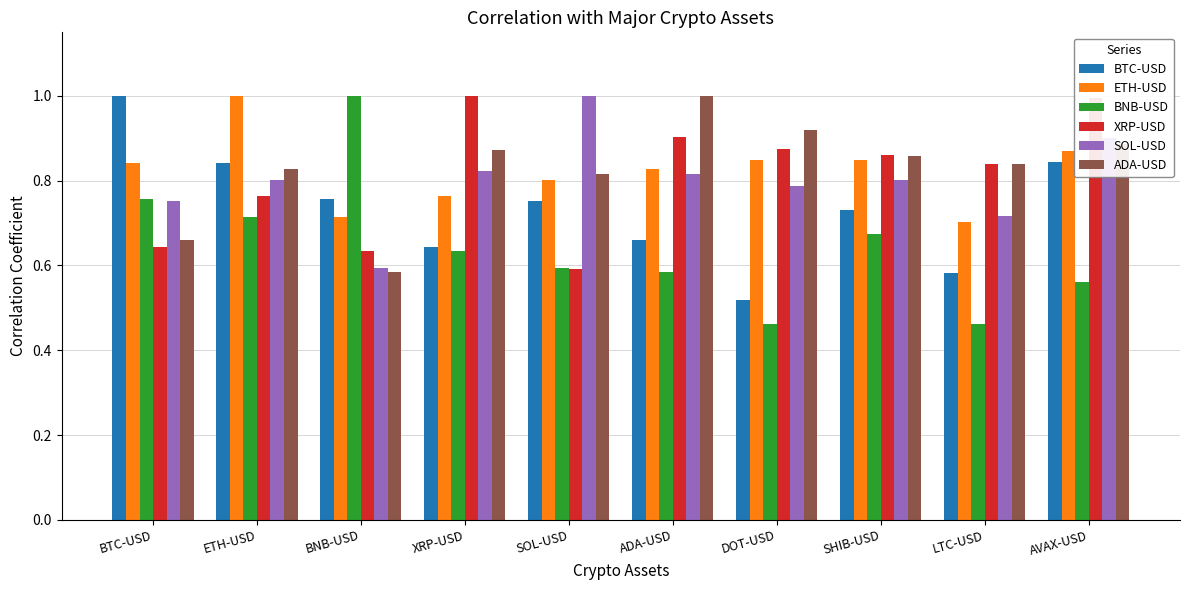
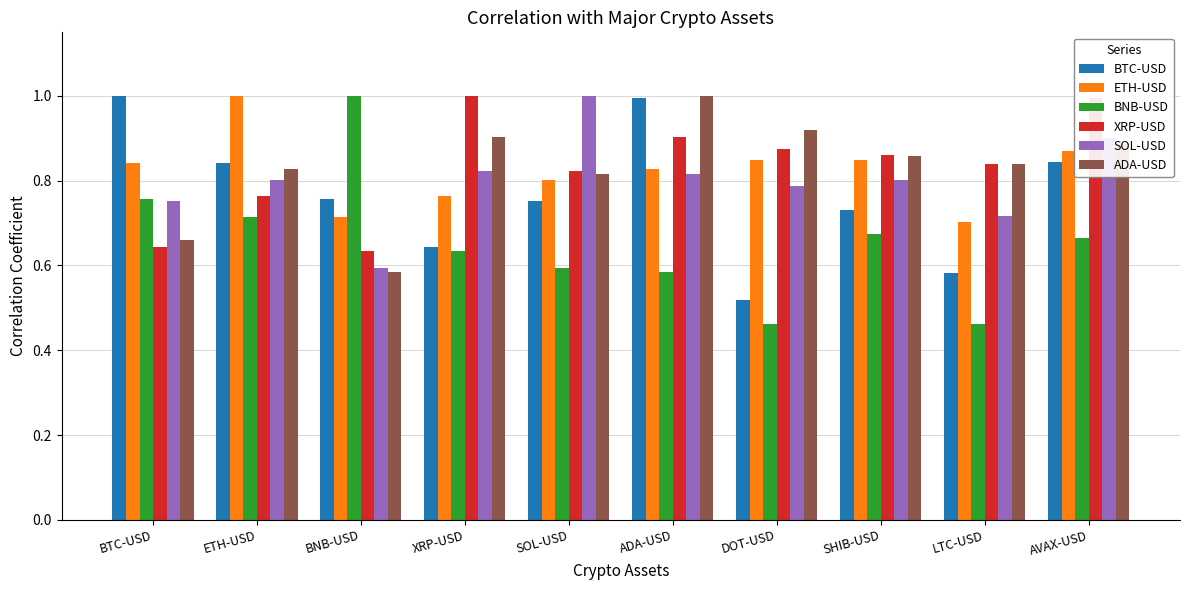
ADA-USD, XRP-USD: 0.87 -> 0.90
XRP-USD, SOL-USD: 0.59 -> 0.82
BTC-USD, ADA-USD: 0.66 -> 0.99
BNB-USD, AVAX-USD: 0.56 -> 0.66
